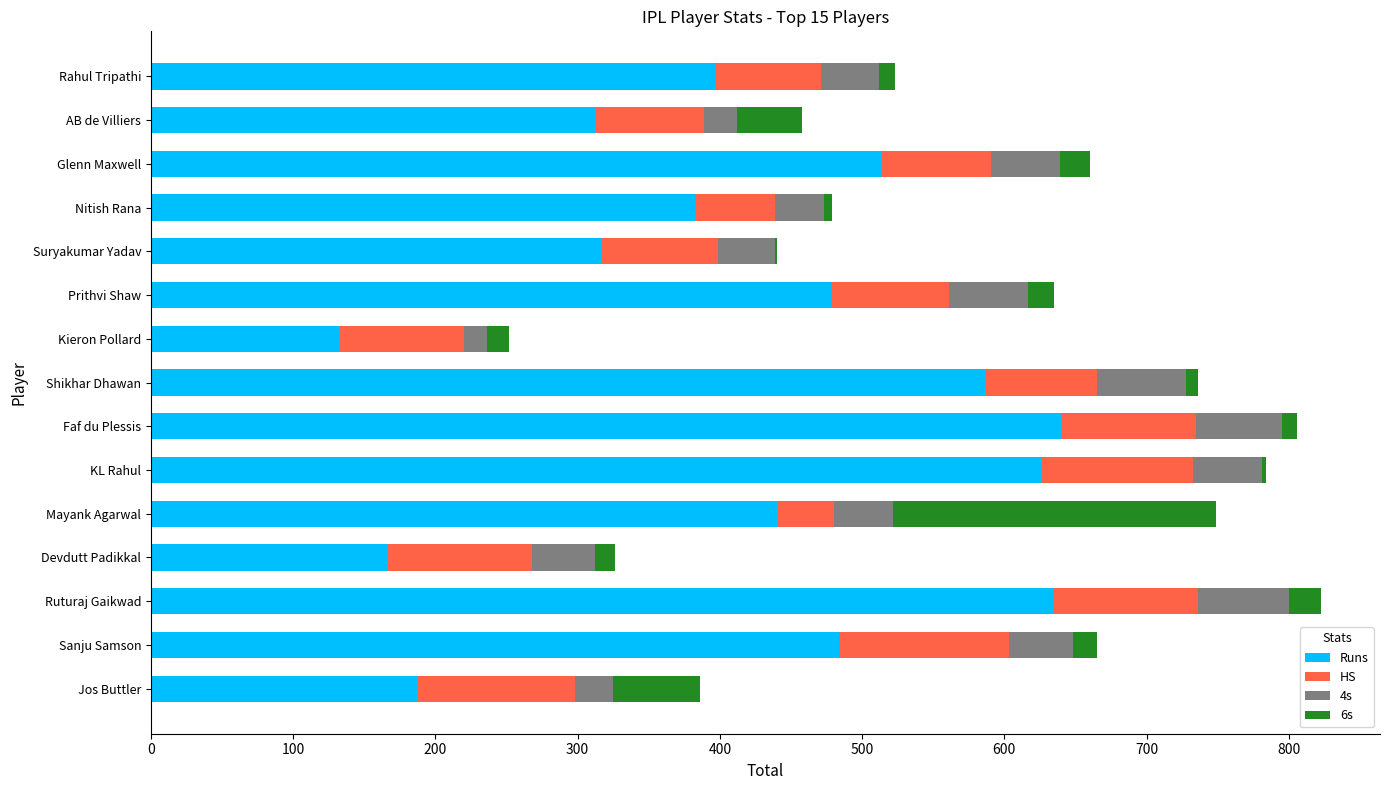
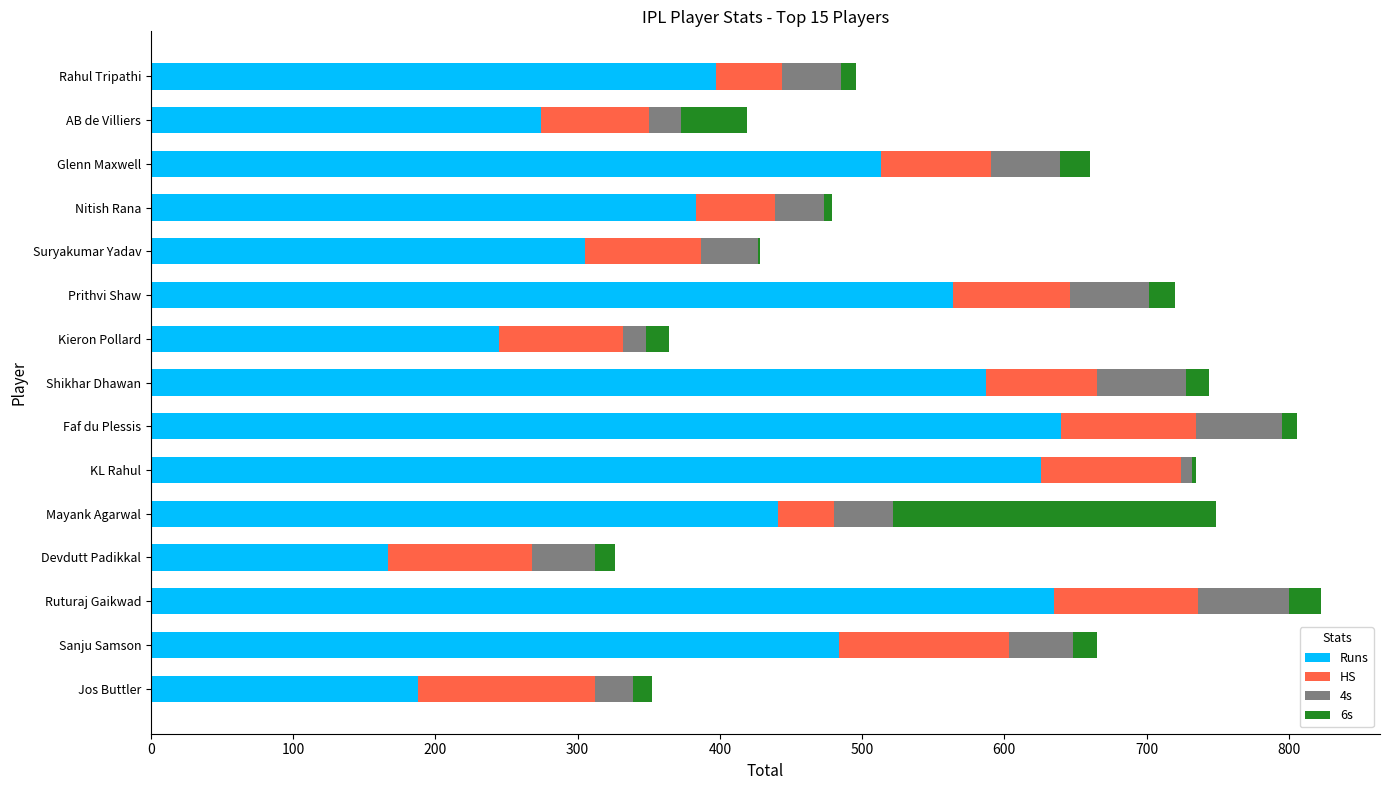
HS, Rahul Tripathi: 74 -> 47
Runs, AB de Villiers: 313 -> 274
Runs, Suryakumar Yadav: 317 -> 305
Runs, Prithvi Shaw: 479 -> 564
Runs, Kieron Pollard: 133 -> 245
6s, Shikhar Dhawan: 8 -> 16
HS, KL Rahul: 107 -> 98
4s, KL Rahul: 48 -> 8
HS, Jos Buttler: 110 -> 124
6s, Jos Buttler: 61 -> 13
